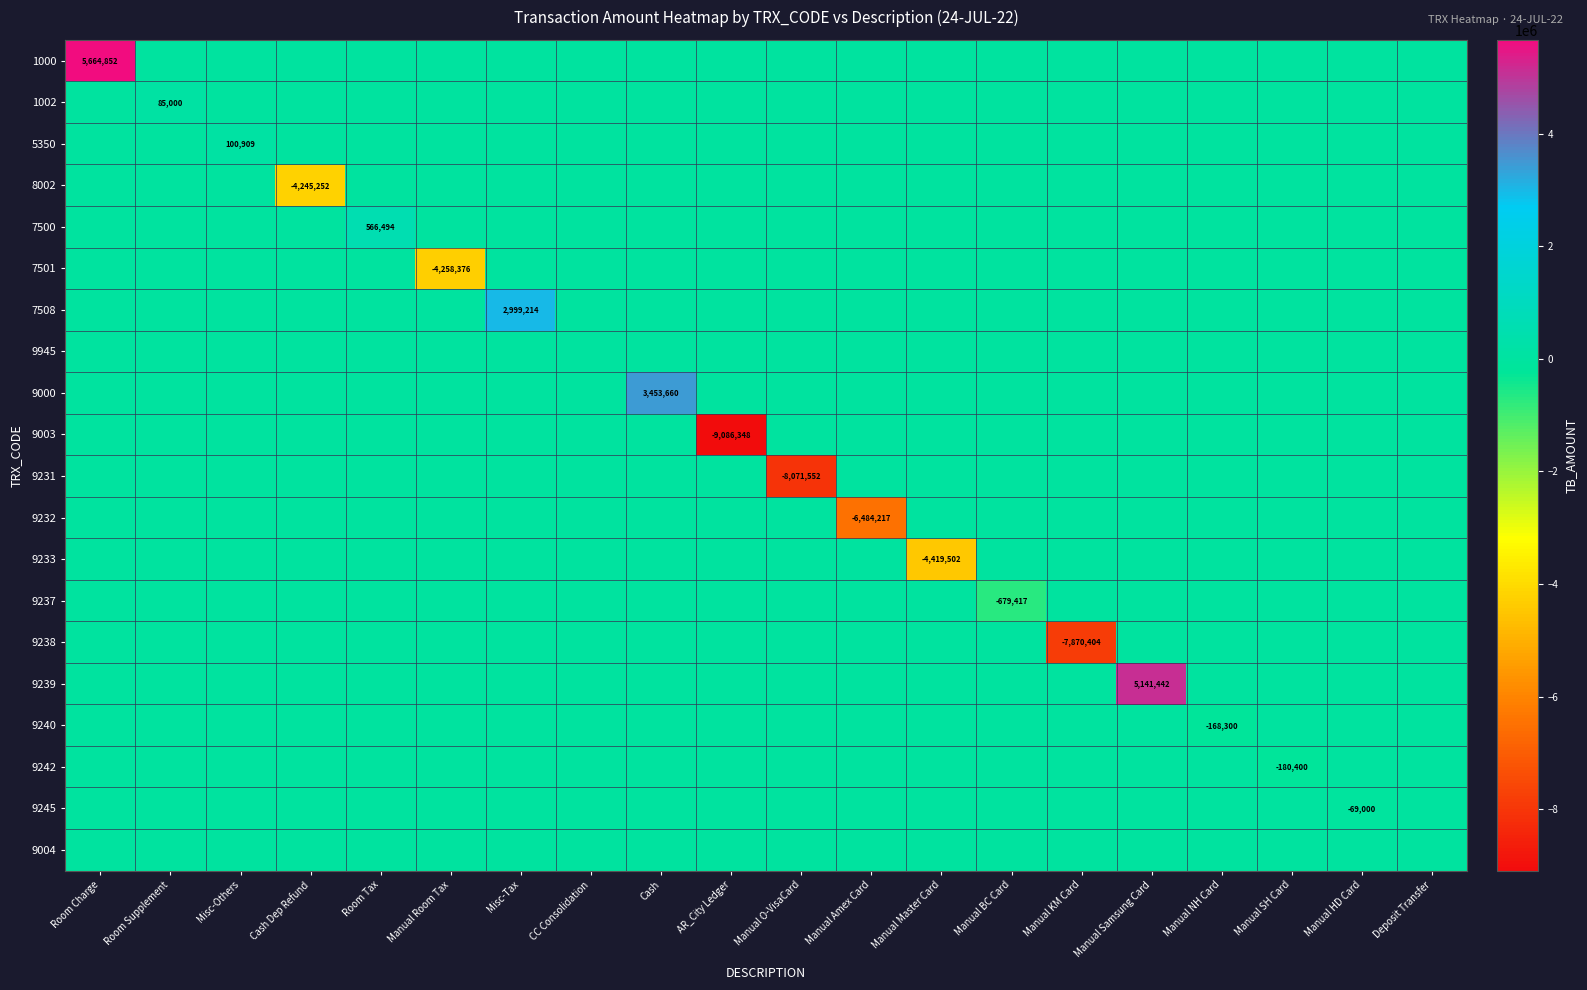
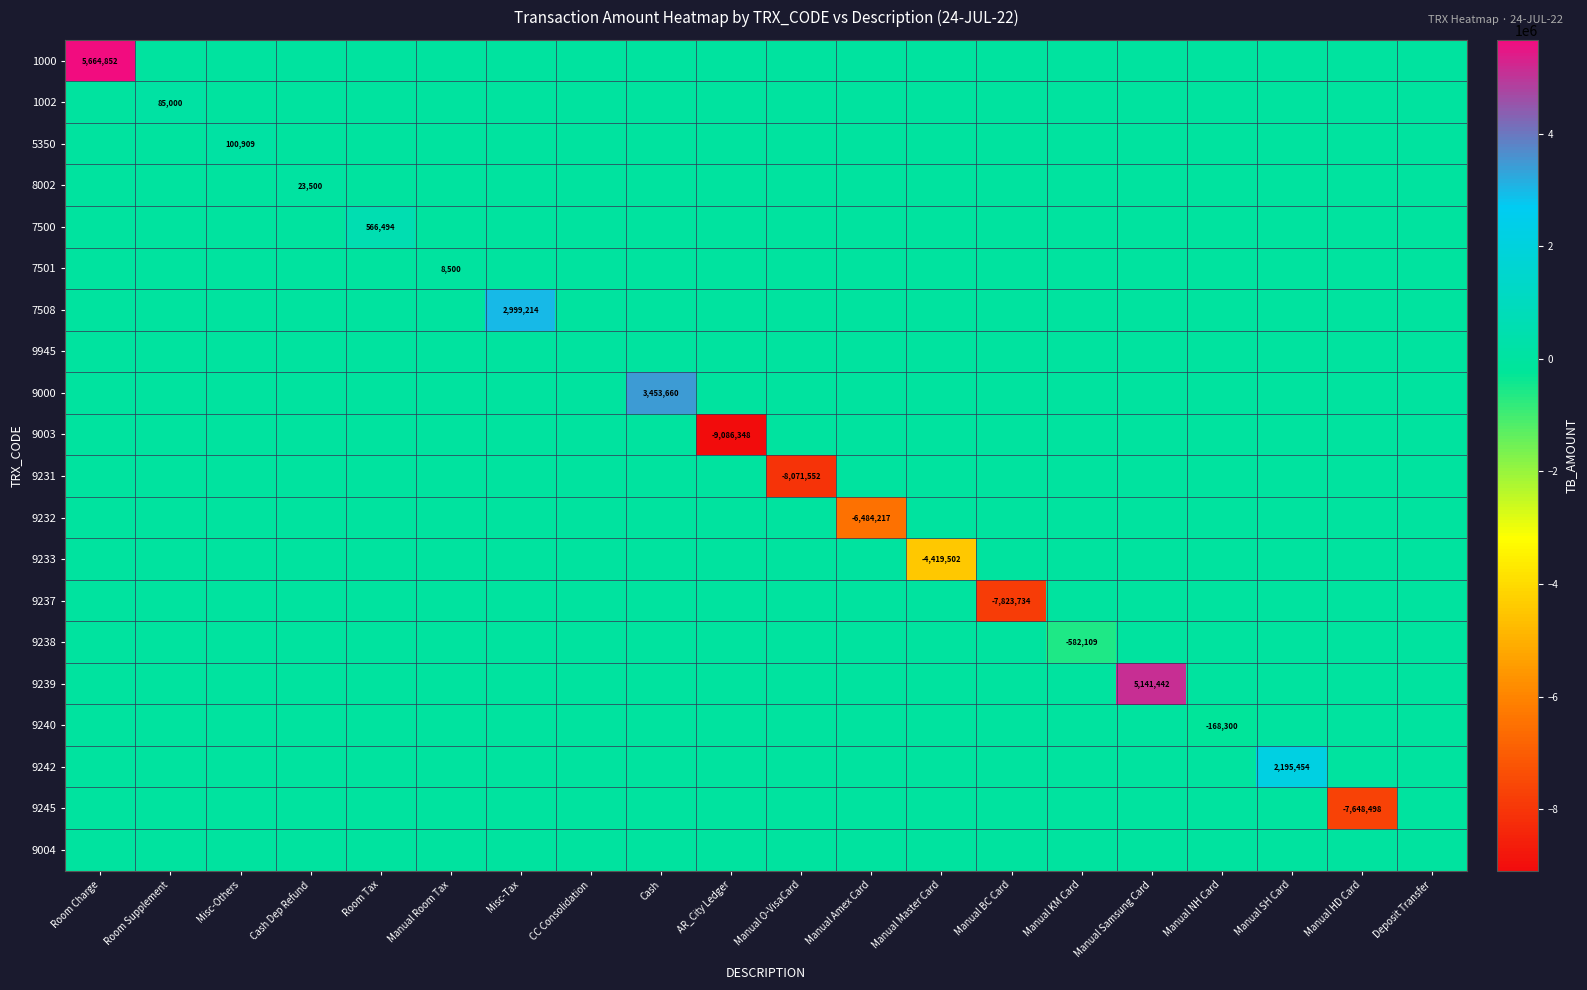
8002, Cash Dep Refund: -4,245,252 -> 23,500
7501, Manual Room Tax: -4,258,376 -> 8,500
9237, Manual BC Card: -679,417 -> -7,823,734
9238, Manual KM Card: -7,870,404 -> -582,109
9242, Manual SH Card: -180,400 -> 2,195,454
9245, Manual HD Card: -69,000 -> -7,648,498
